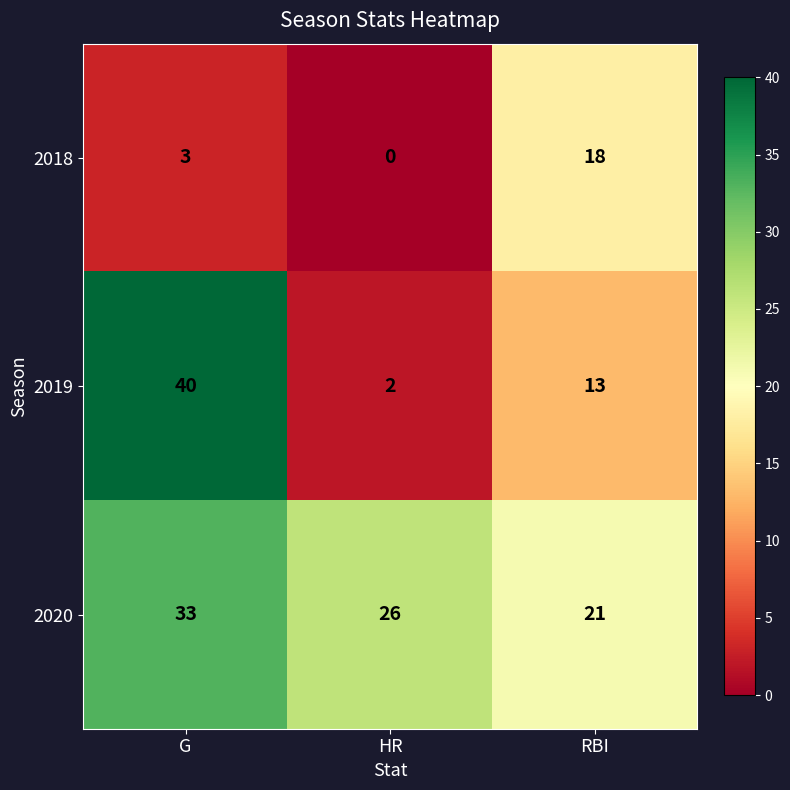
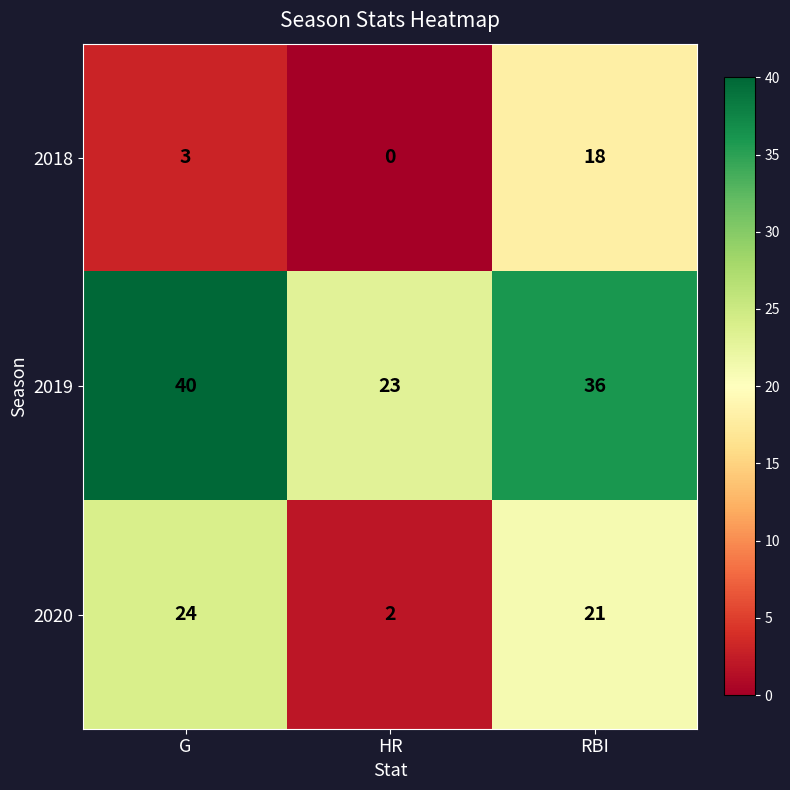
2019, HR: 2 -> 23
2019, RBI: 13 -> 36
2020, G: 33 -> 24
2020, HR: 26 -> 2
